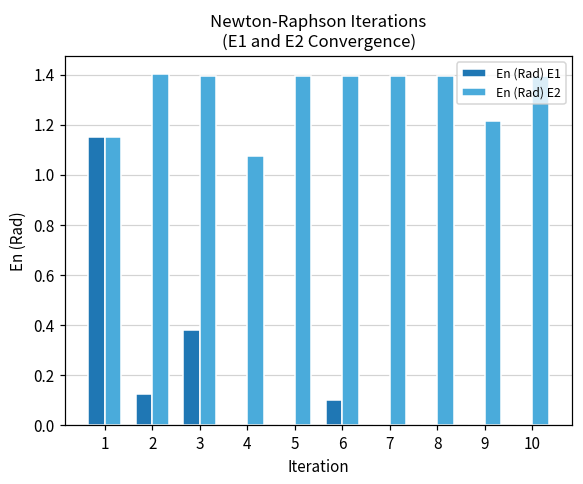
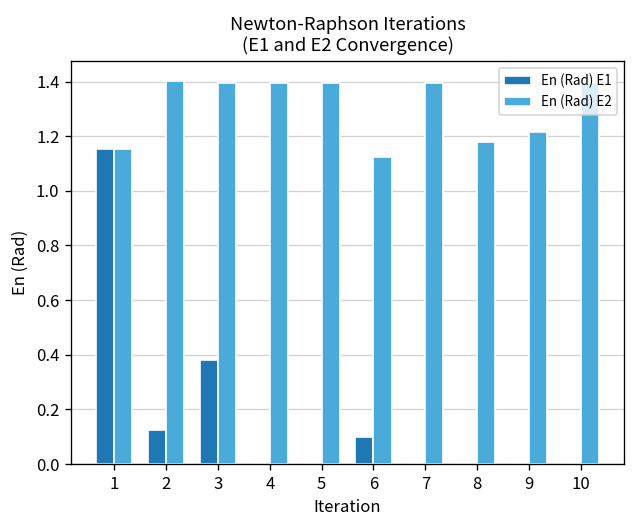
En (Rad) E2, 4: 1.08 -> 1.40
En (Rad) E2, 6: 1.40 -> 1.13
En (Rad) E2, 8: 1.40 -> 1.18
